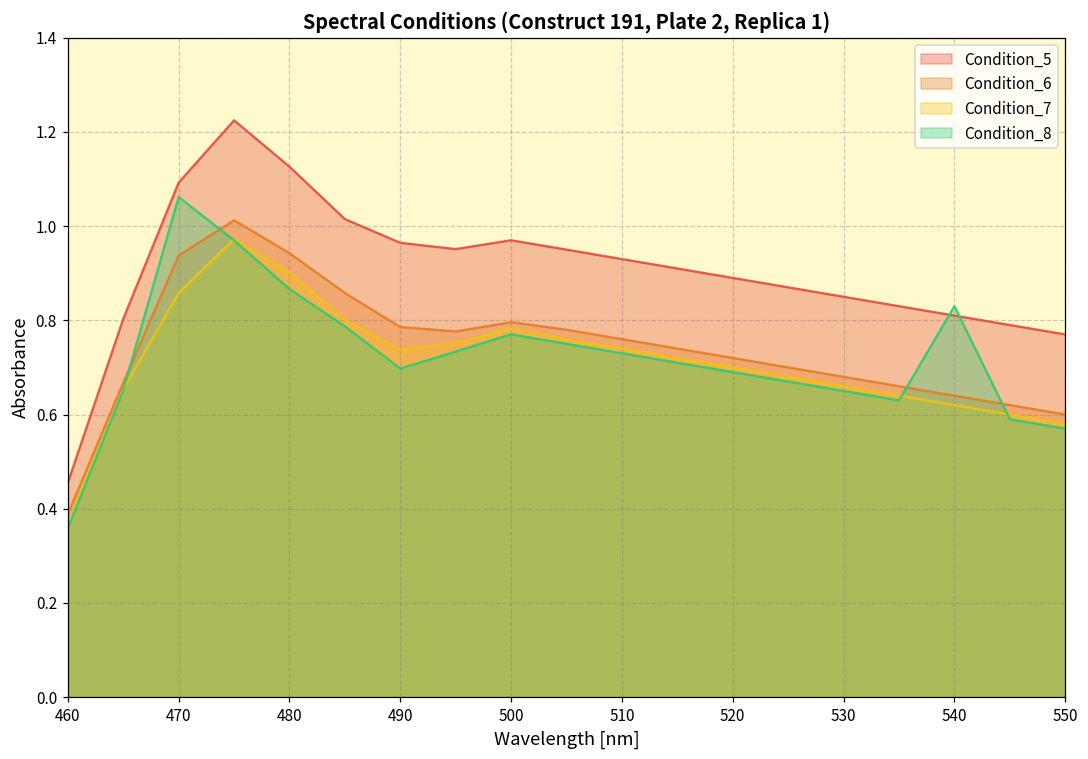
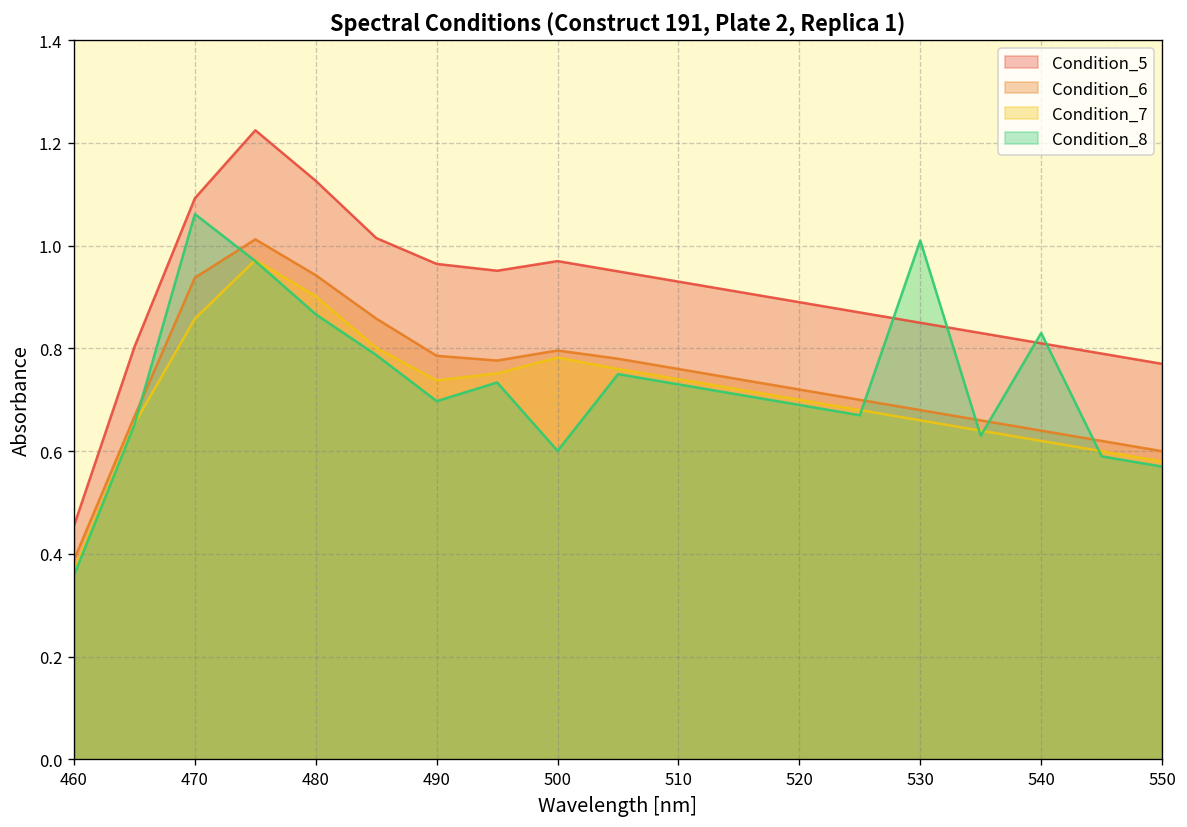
Condition_8, 500: 0.77 -> 0.60
Condition_8, 530: 0.65 -> 1.01
